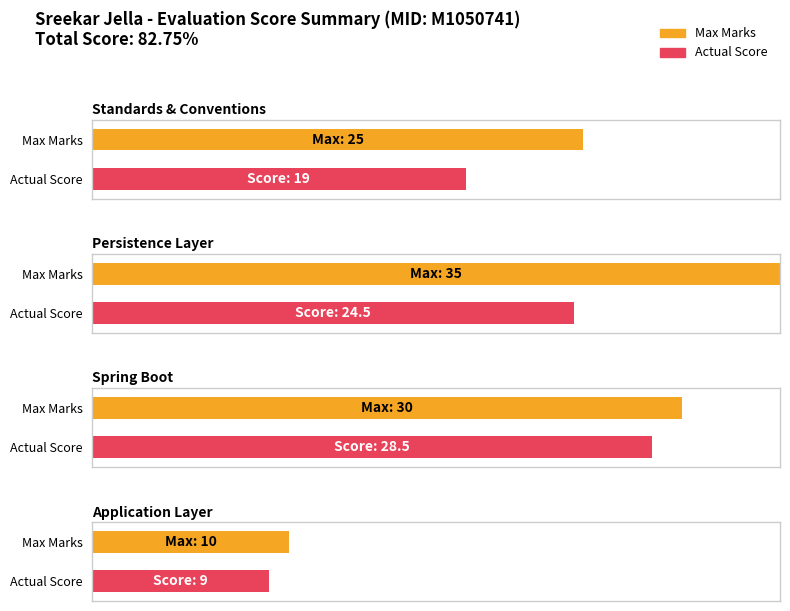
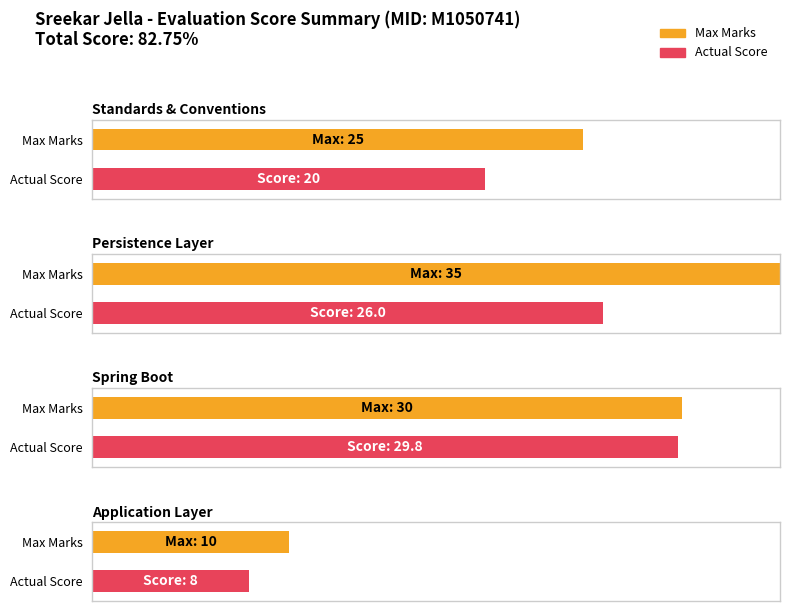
Standards & Conventions, Actual Score: 19 -> 20
Persistence Layer, Actual Score: 24.5 -> 26.0
Spring Boot, Actual Score: 28.5 -> 29.8
Application Layer, Actual Score: 9 -> 8
